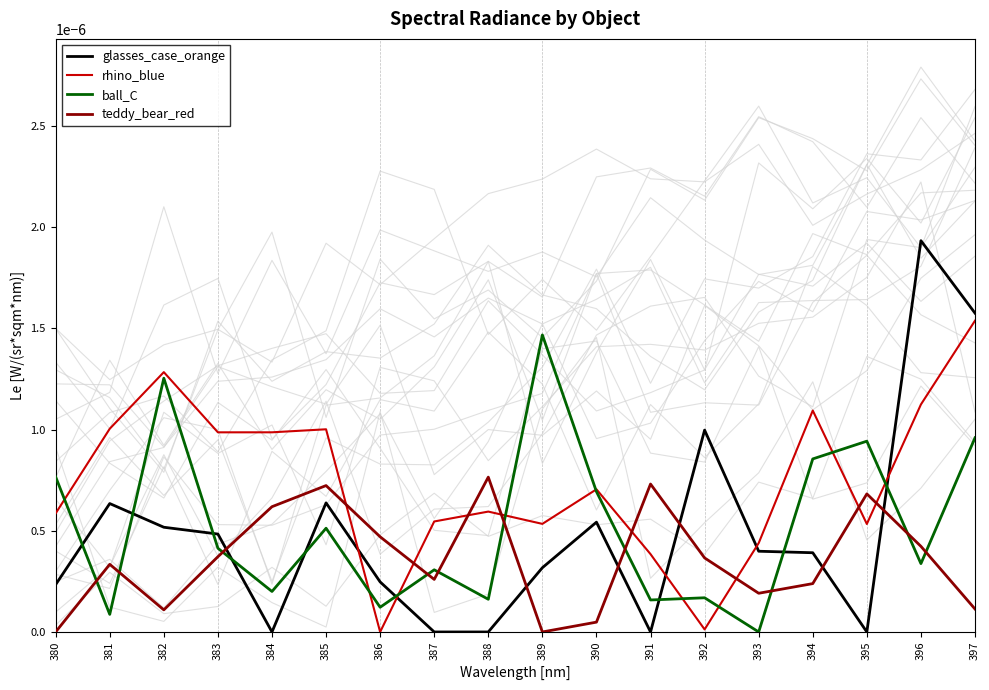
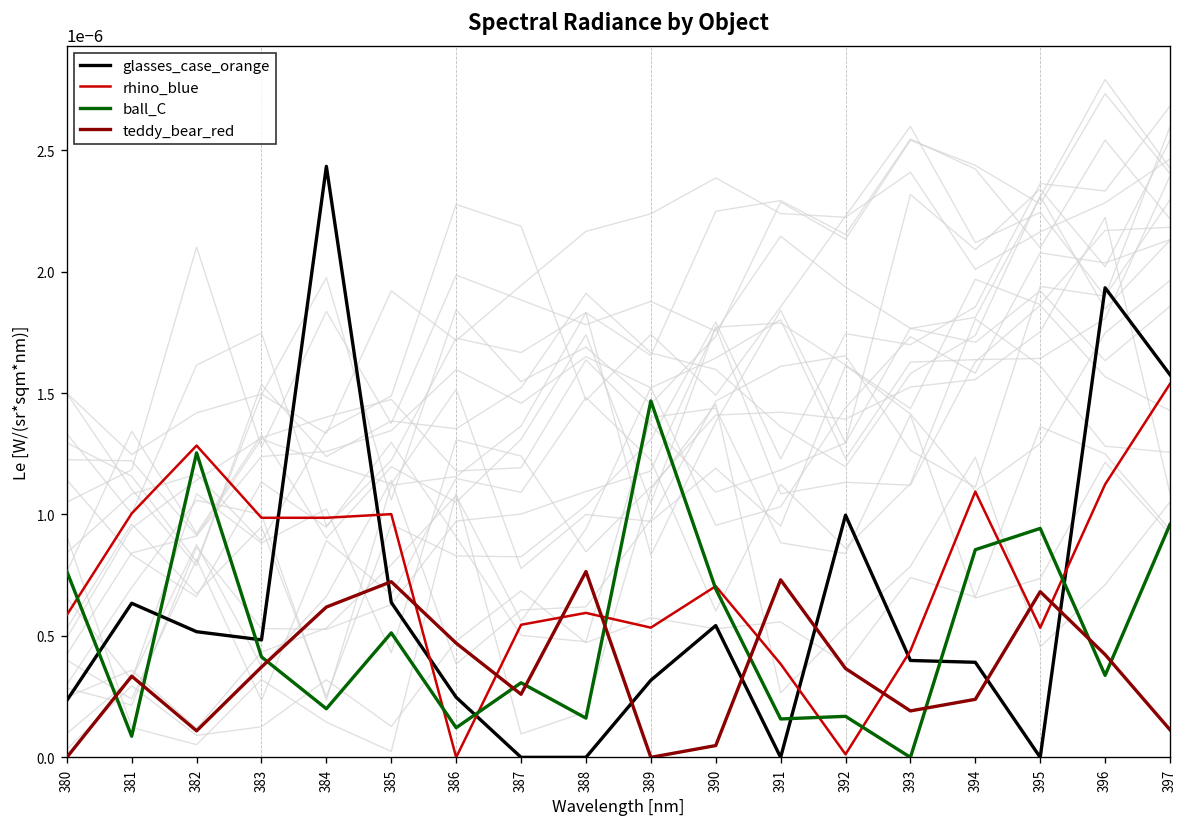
glasses_case_orange, 384: 0.000000 -> 0.000002
